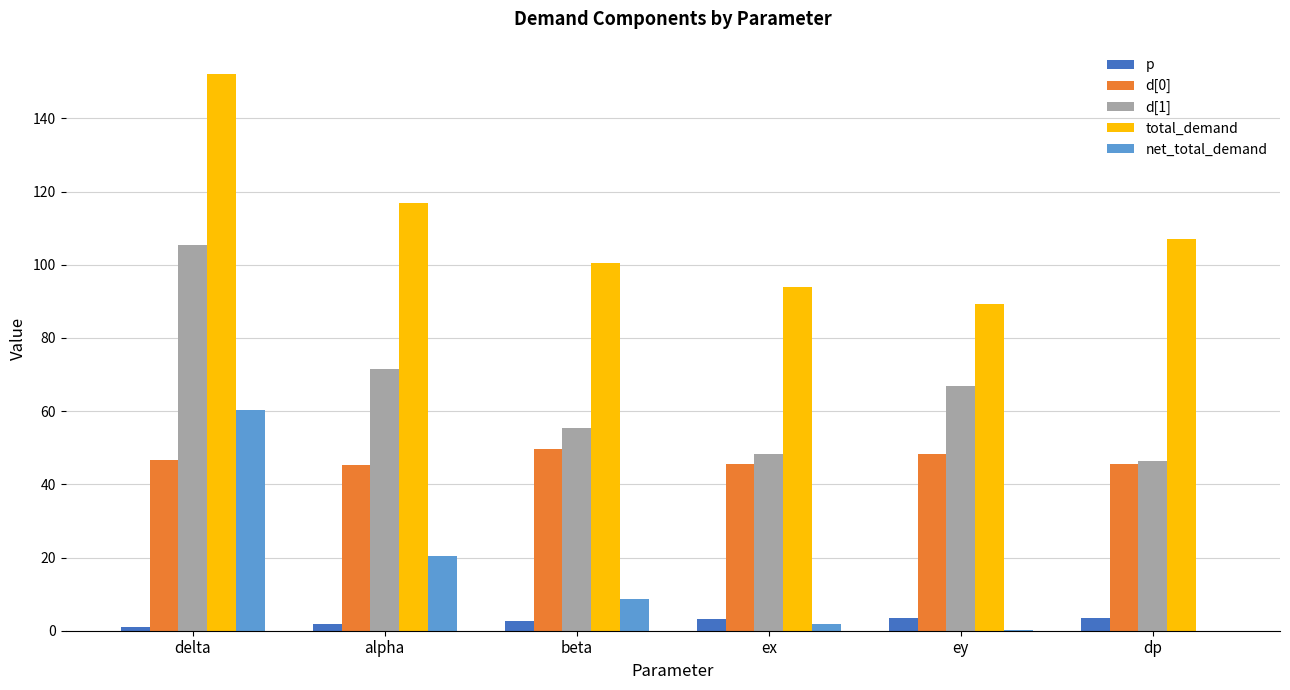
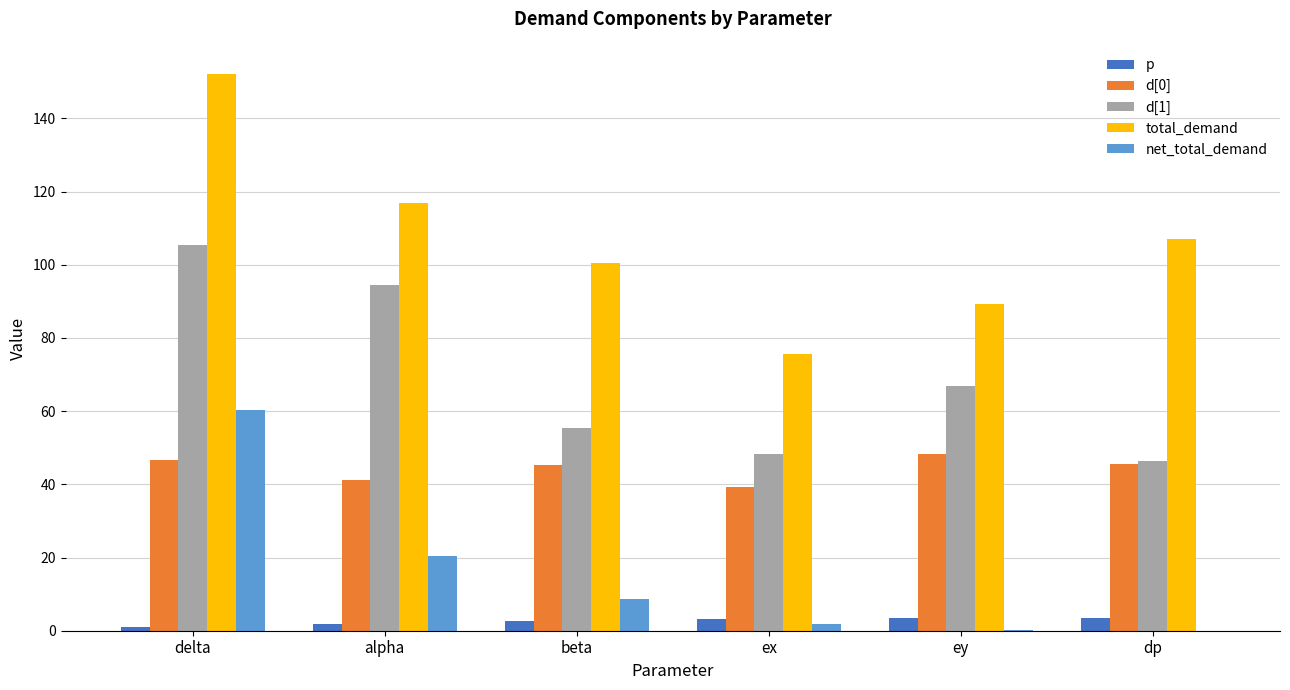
d[0], alpha: 45 -> 41
d[1], alpha: 72 -> 94
d[0], beta: 50 -> 45
d[0], ex: 46 -> 39
total_demand, ex: 94 -> 76
